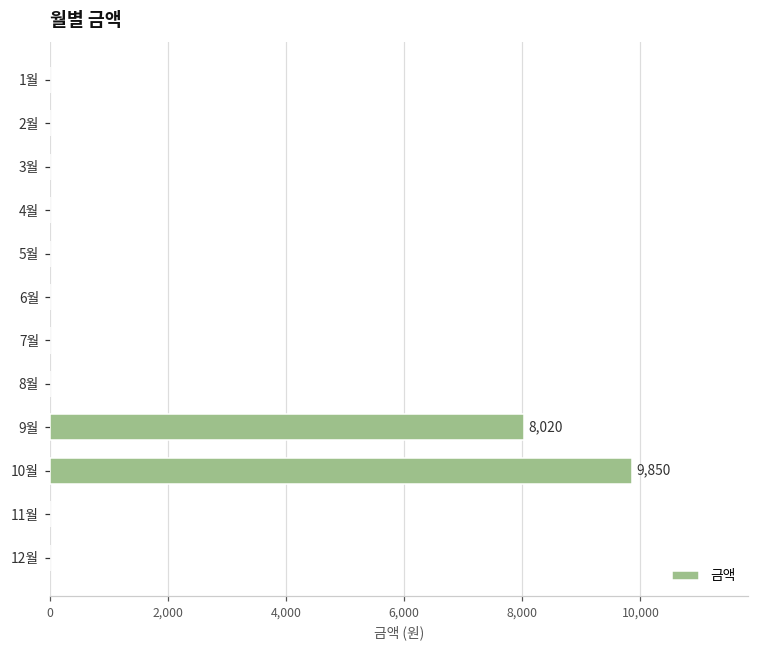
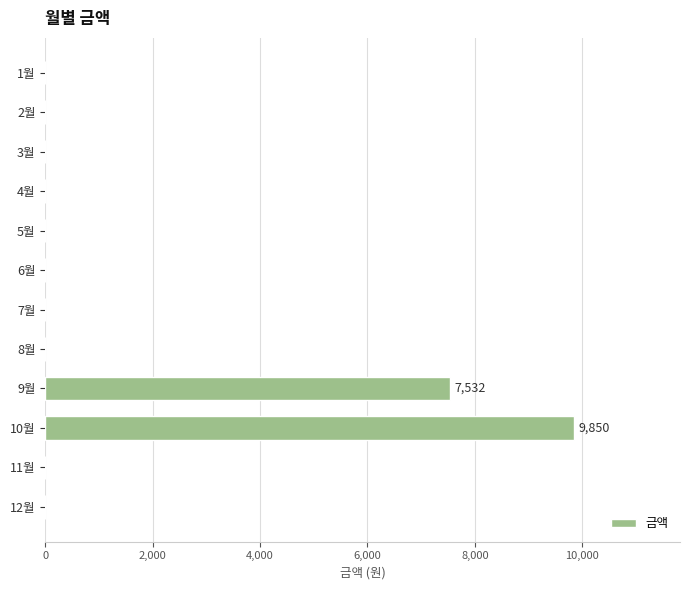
9월: 8,020 -> 7,532
